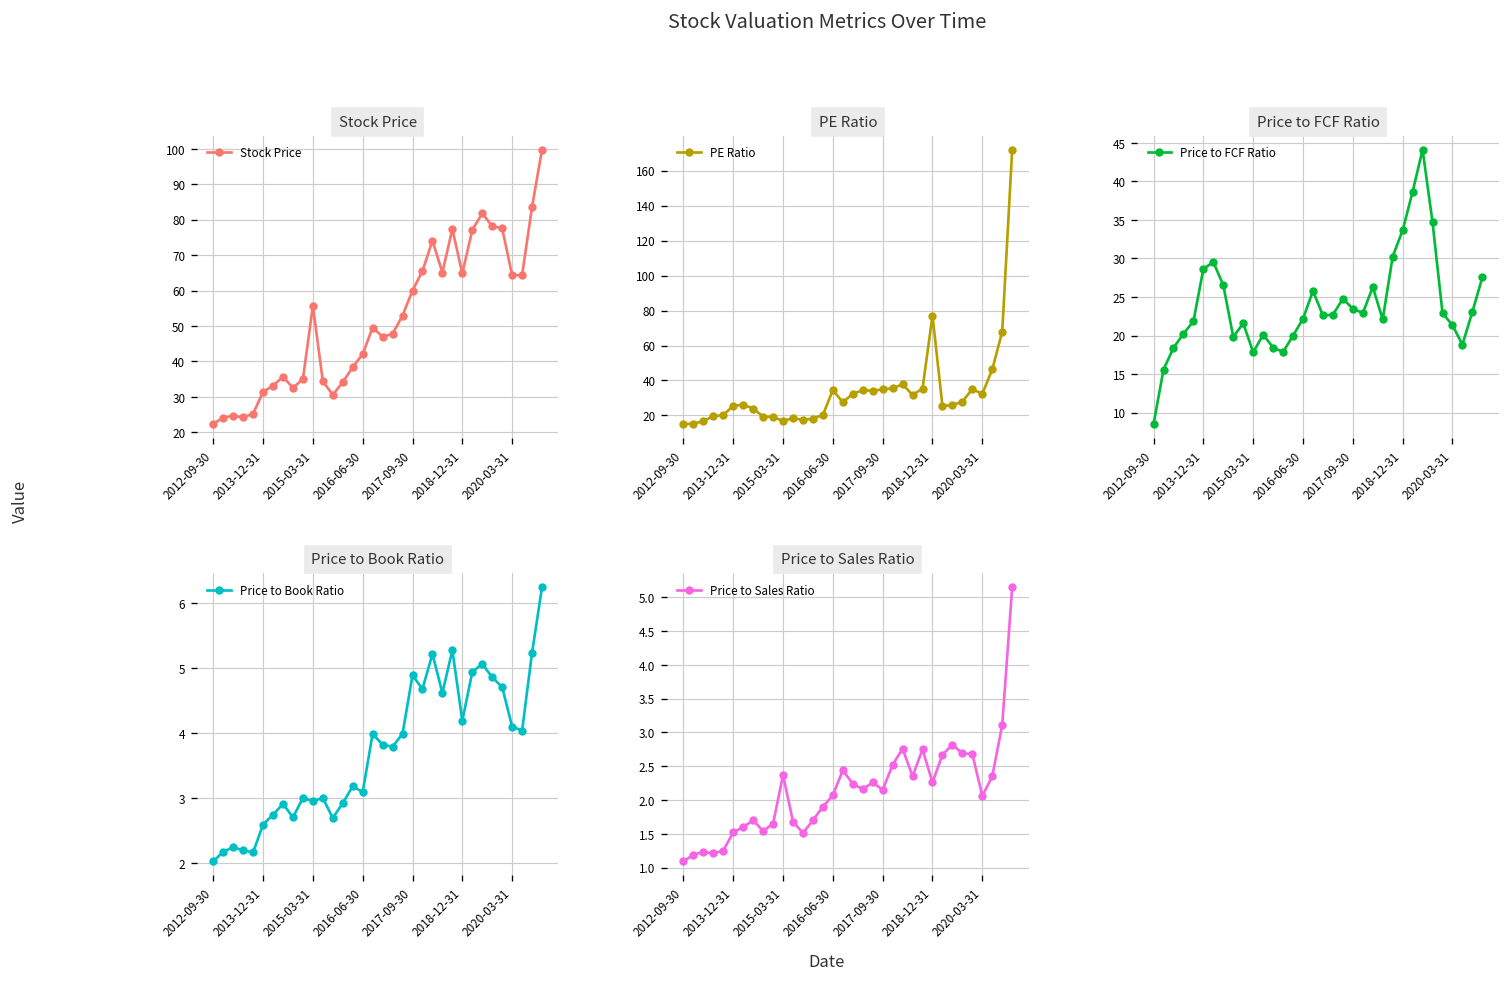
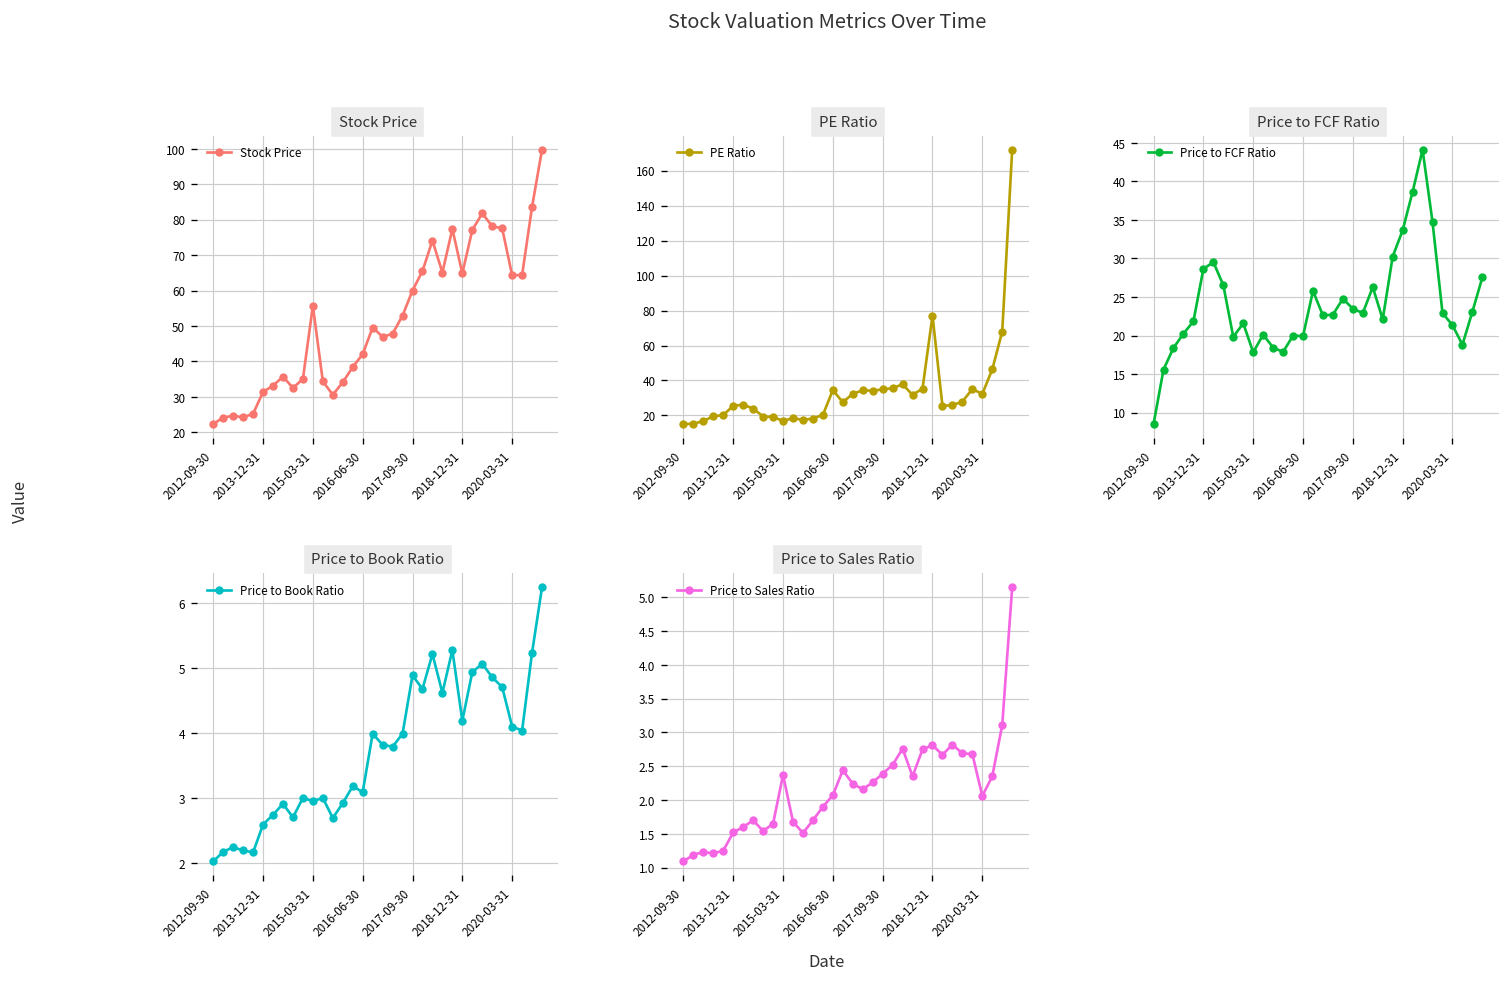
Price to FCF Ratio, 2016-06-30: 22 -> 20
Price to Sales Ratio, 2017-09-30: 2.2 -> 2.4
Price to Sales Ratio, 2018-12-31: 2.3 -> 2.8
